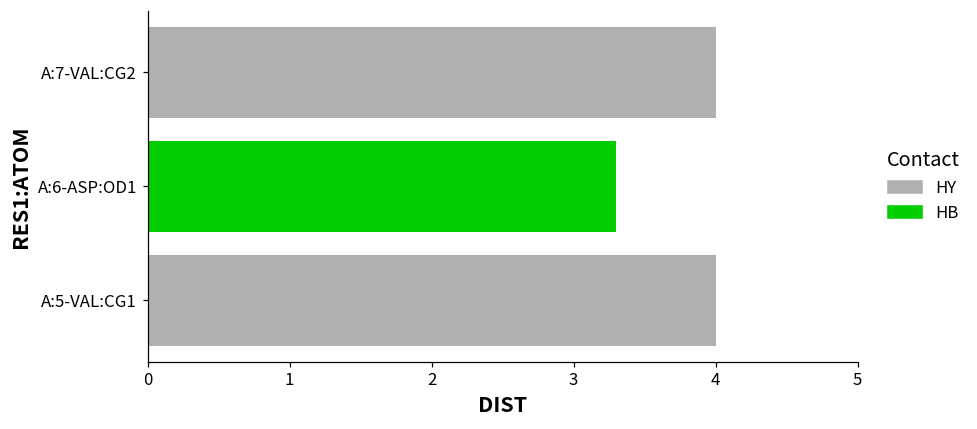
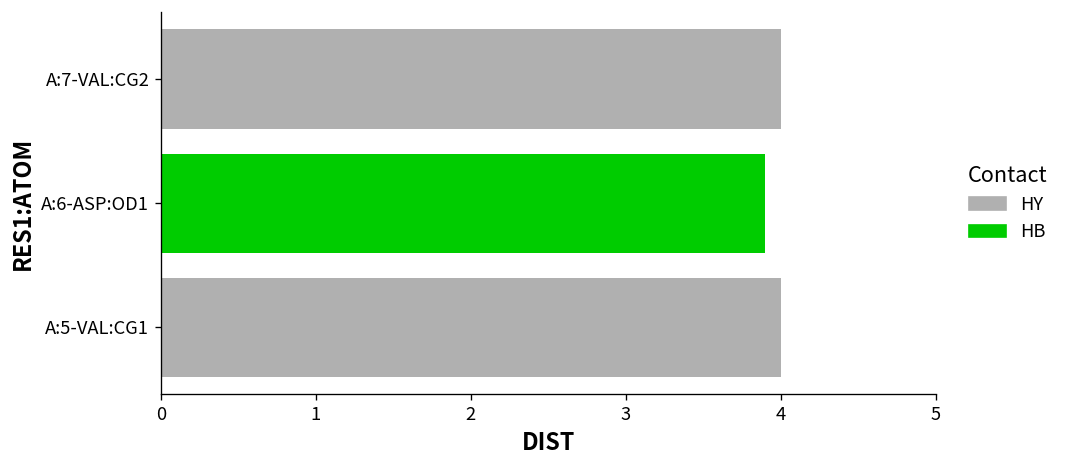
A:6-ASP:OD1: 3.3 -> 3.9
